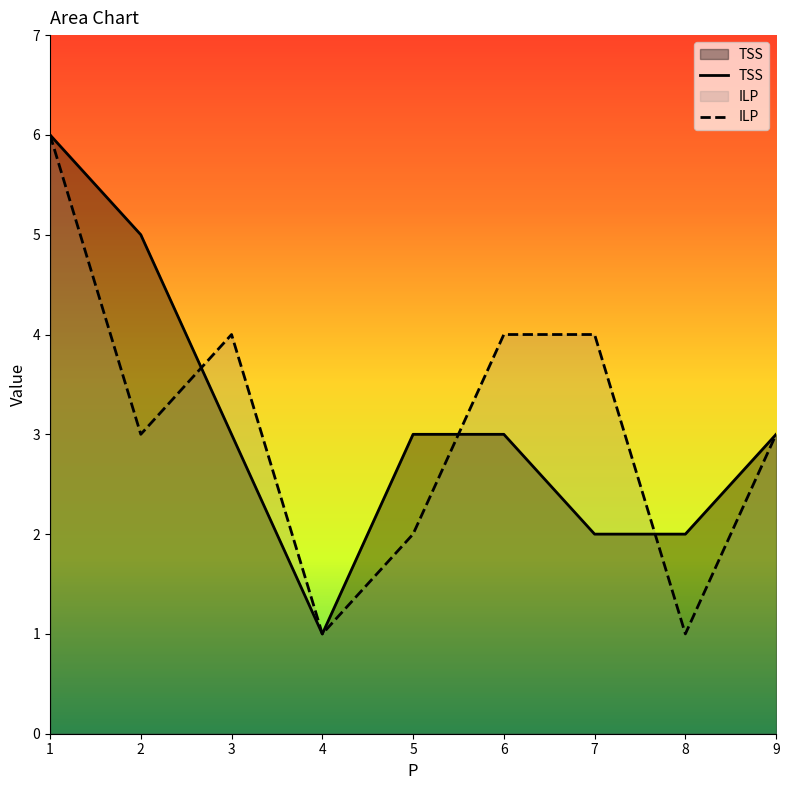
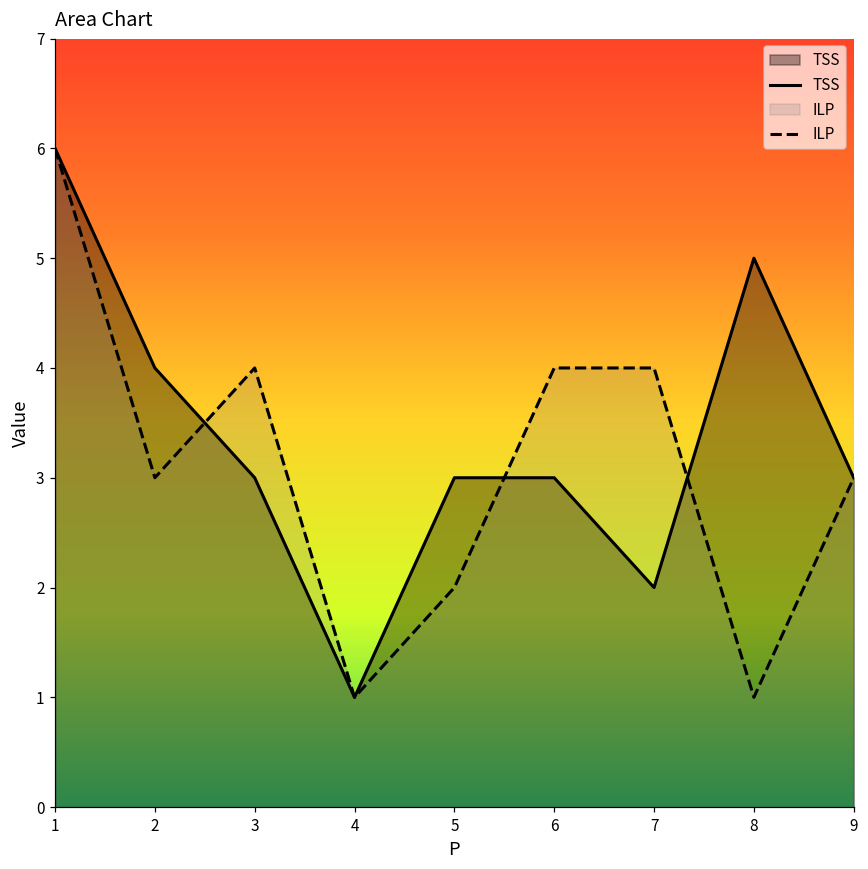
TSS, 2: 5 -> 4
TSS, 8: 2 -> 5
